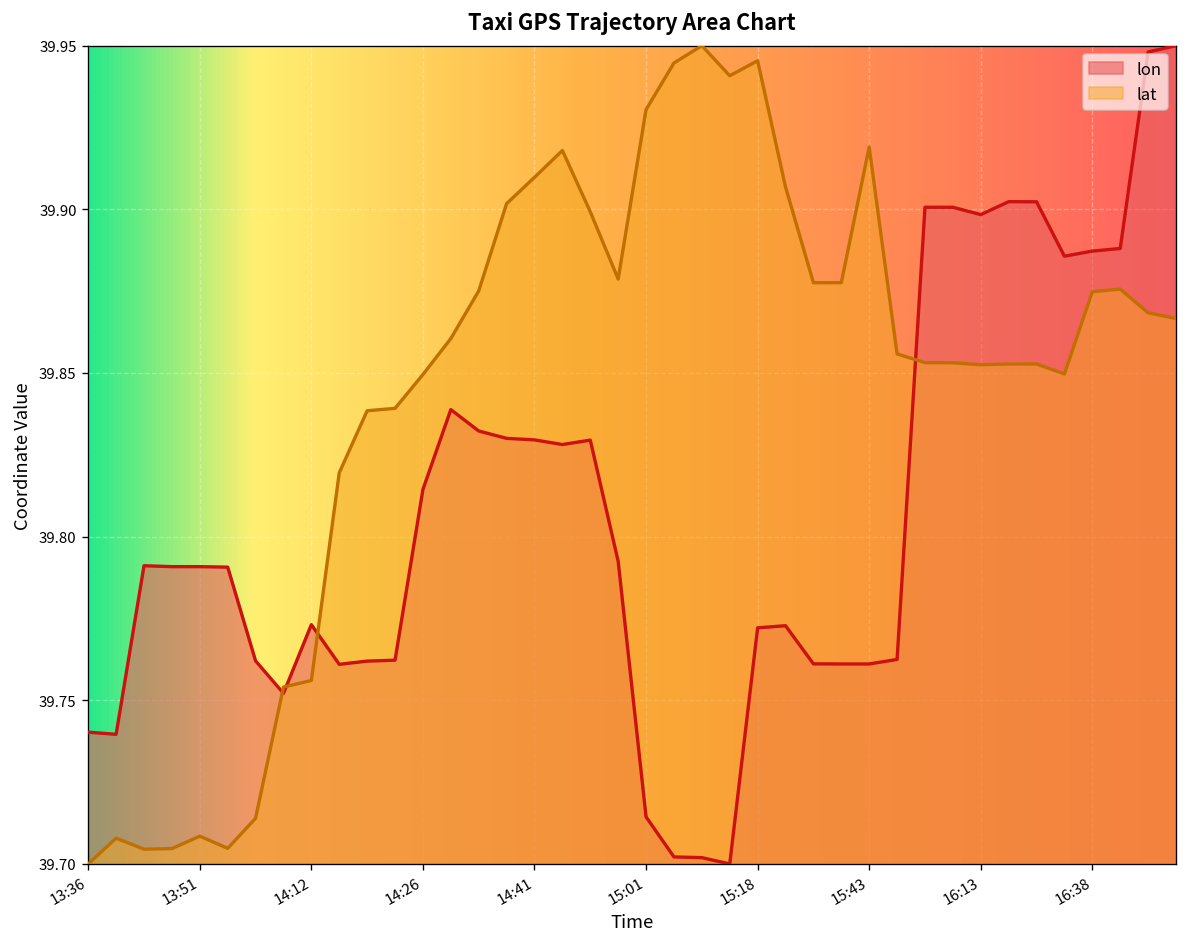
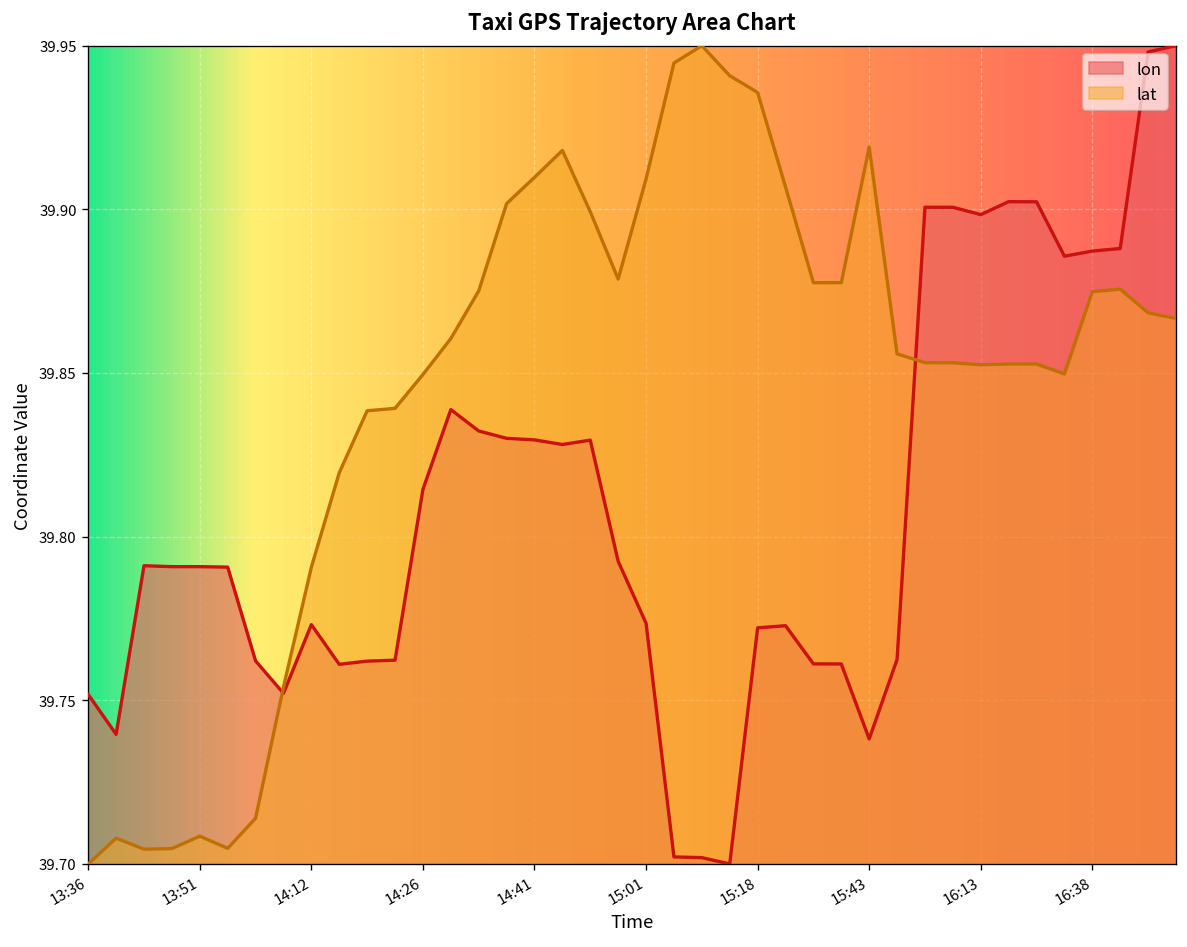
lon, 13:36: 39.740 -> 39.752
lat, 14:12: 39.756 -> 39.791
lon, 15:01: 39.714 -> 39.774
lat, 15:01: 39.930 -> 39.909
lat, 15:18: 39.945 -> 39.936
lon, 15:43: 39.761 -> 39.738
